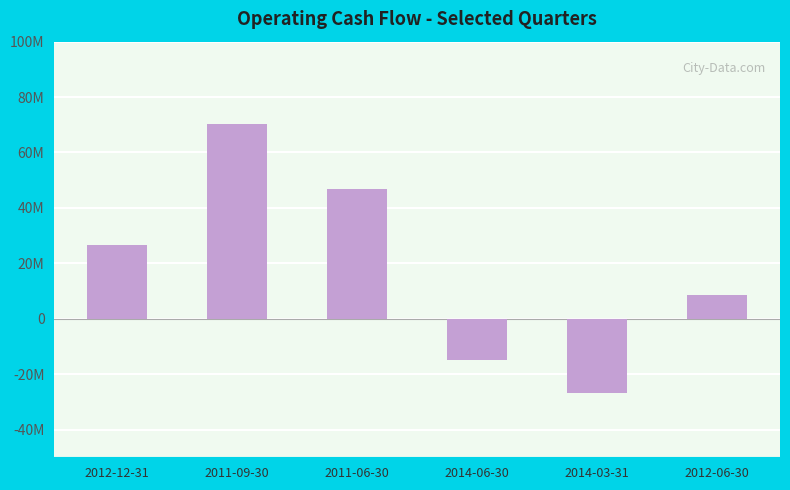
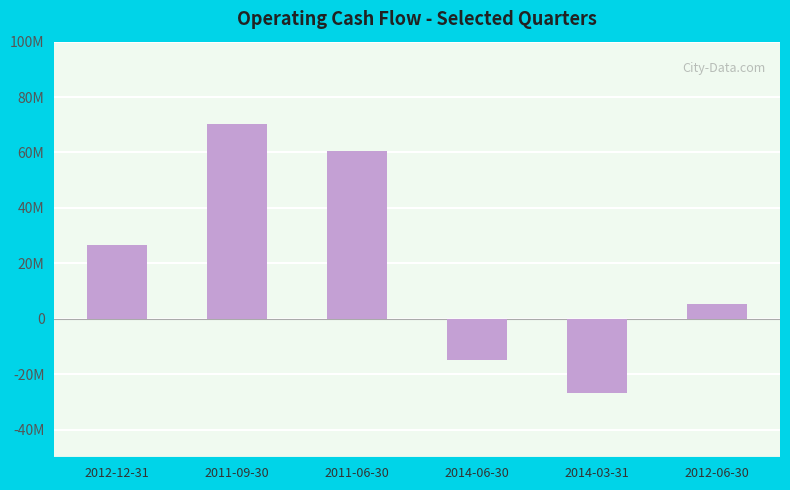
2011-06-30: 47000000 -> 61000000
2012-06-30: 8000000 -> 5000000
